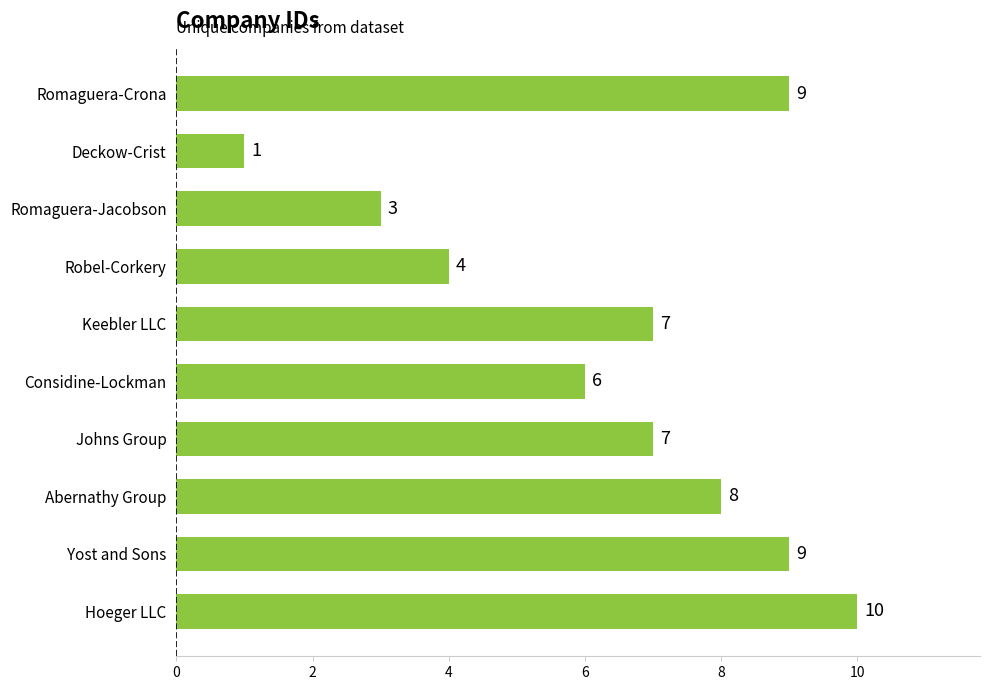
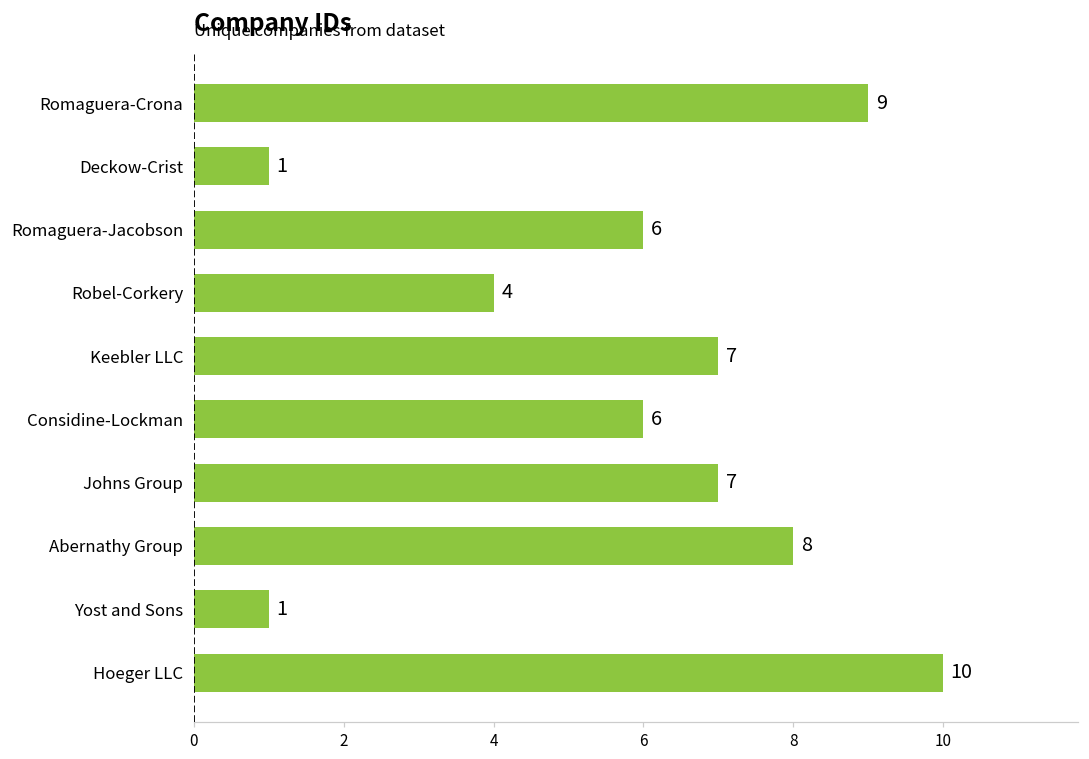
Romaguera-Jacobson: 3 -> 6
Yost and Sons: 9 -> 1
